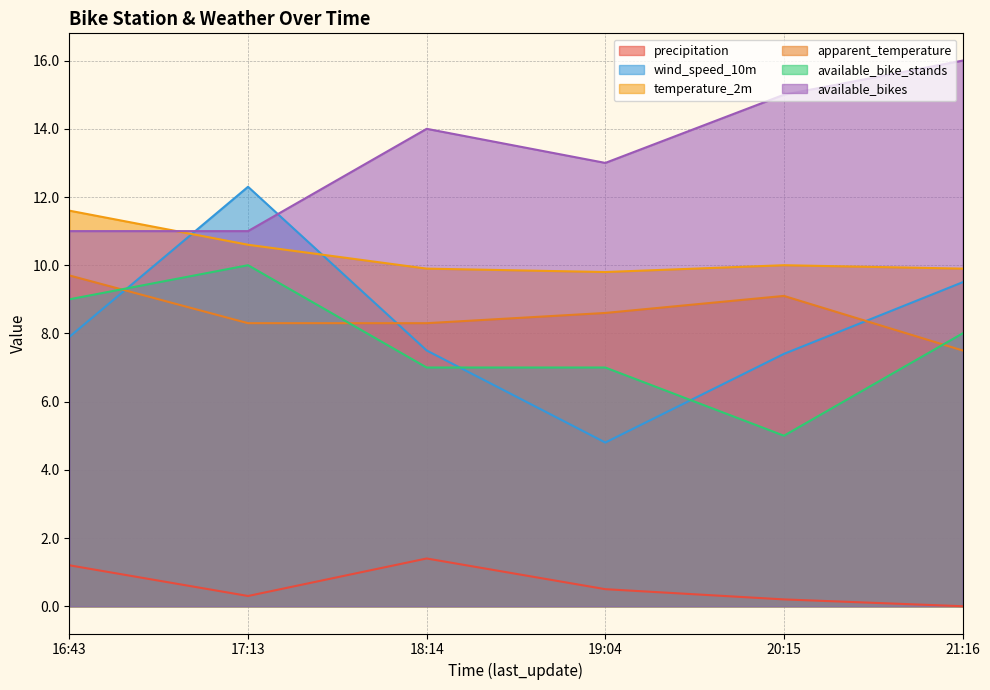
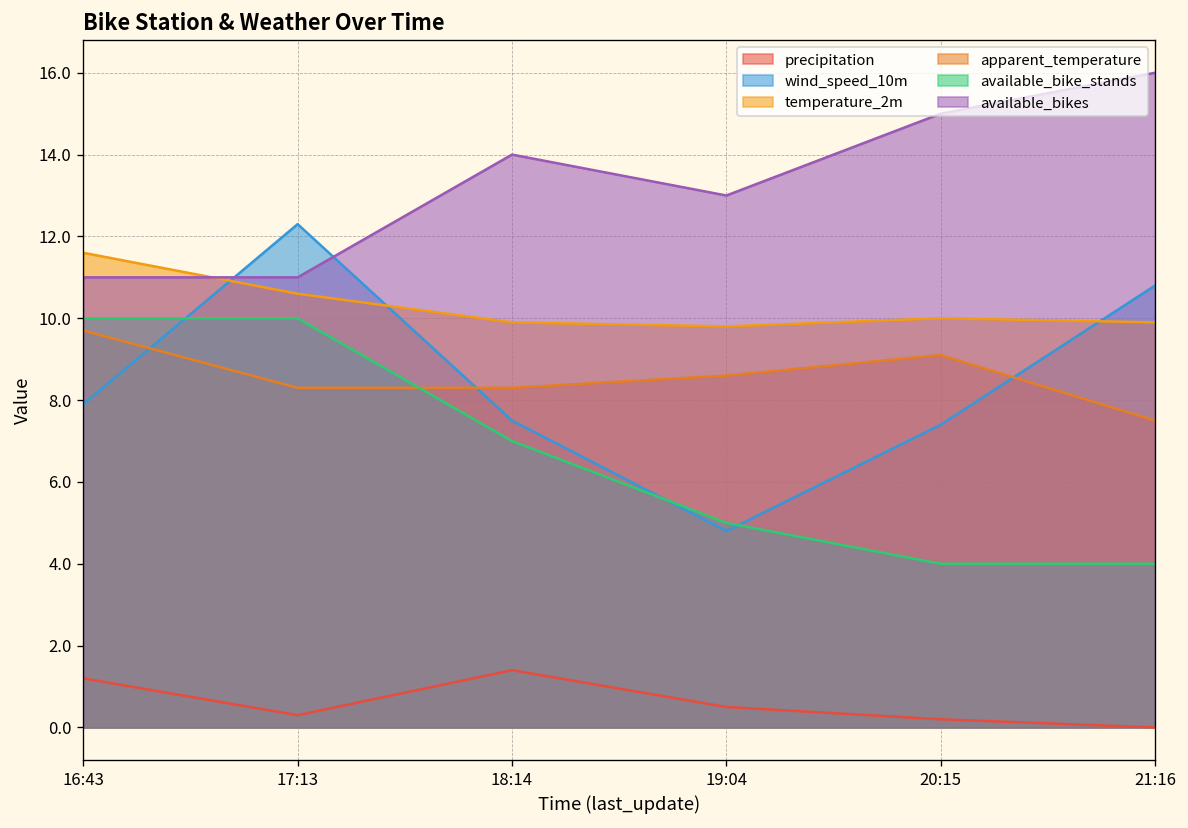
available_bike_stands, 16:43: 9 -> 10
available_bike_stands, 19:04: 7 -> 5
available_bike_stands, 20:15: 5 -> 4
wind_speed_10m, 21:16: 9.5 -> 10.8
available_bike_stands, 21:16: 8 -> 4
